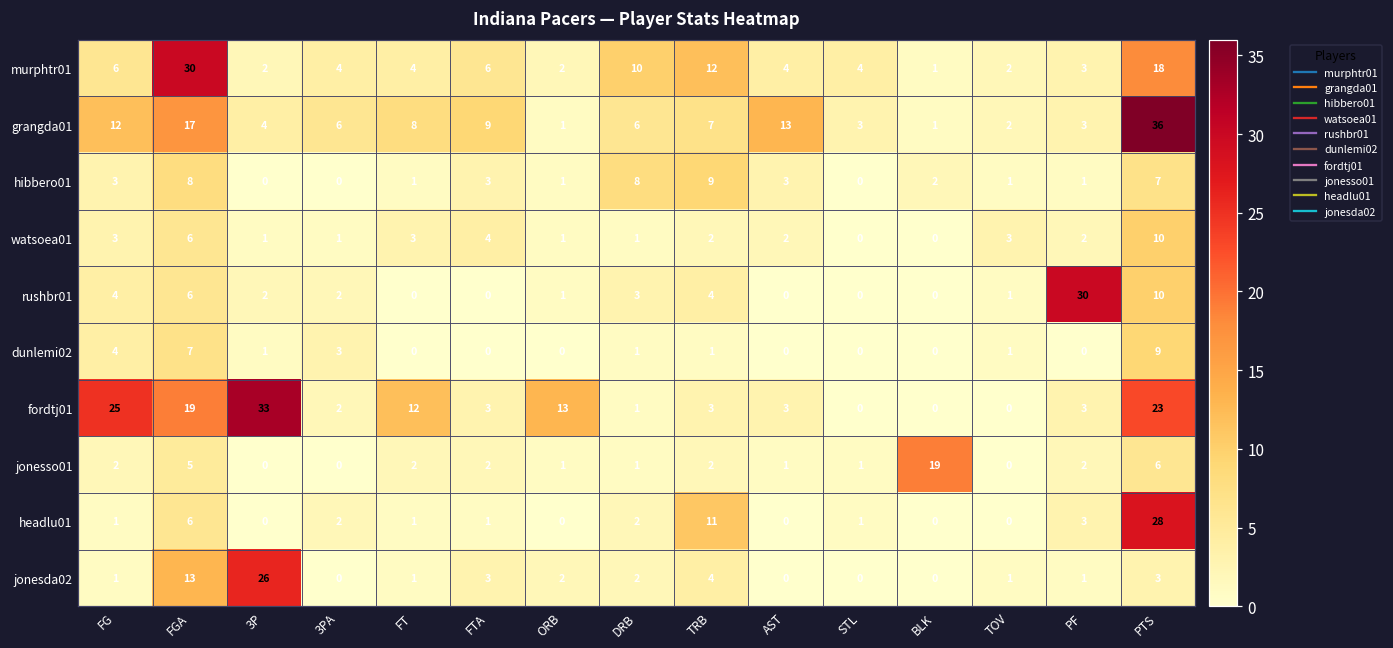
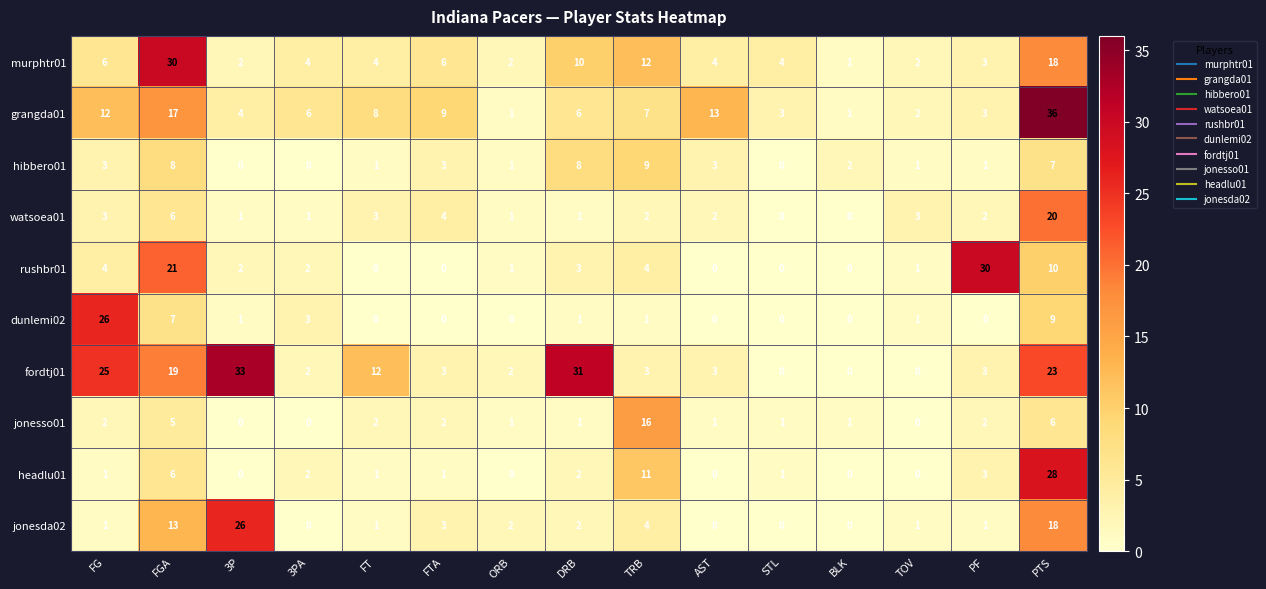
watsoea01, PTS: 10 -> 20
rushbr01, FGA: 6 -> 21
dunlemi02, FG: 4 -> 26
fordtj01, ORB: 13 -> 2
fordtj01, DRB: 1 -> 31
jonesso01, TRB: 2 -> 16
jonesso01, BLK: 19 -> 1
jonesda02, PTS: 3 -> 18
